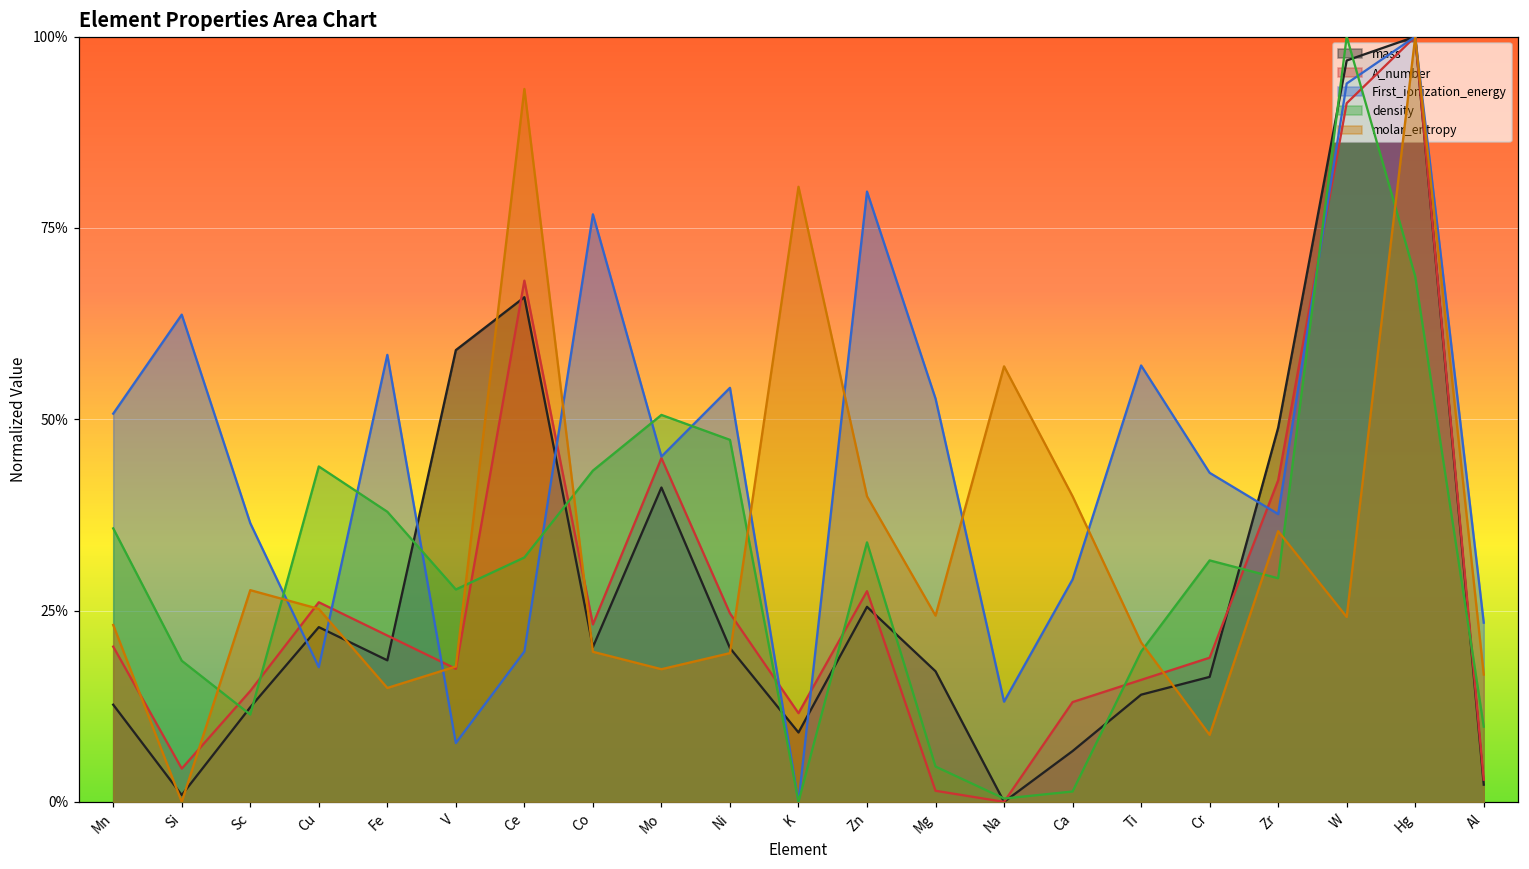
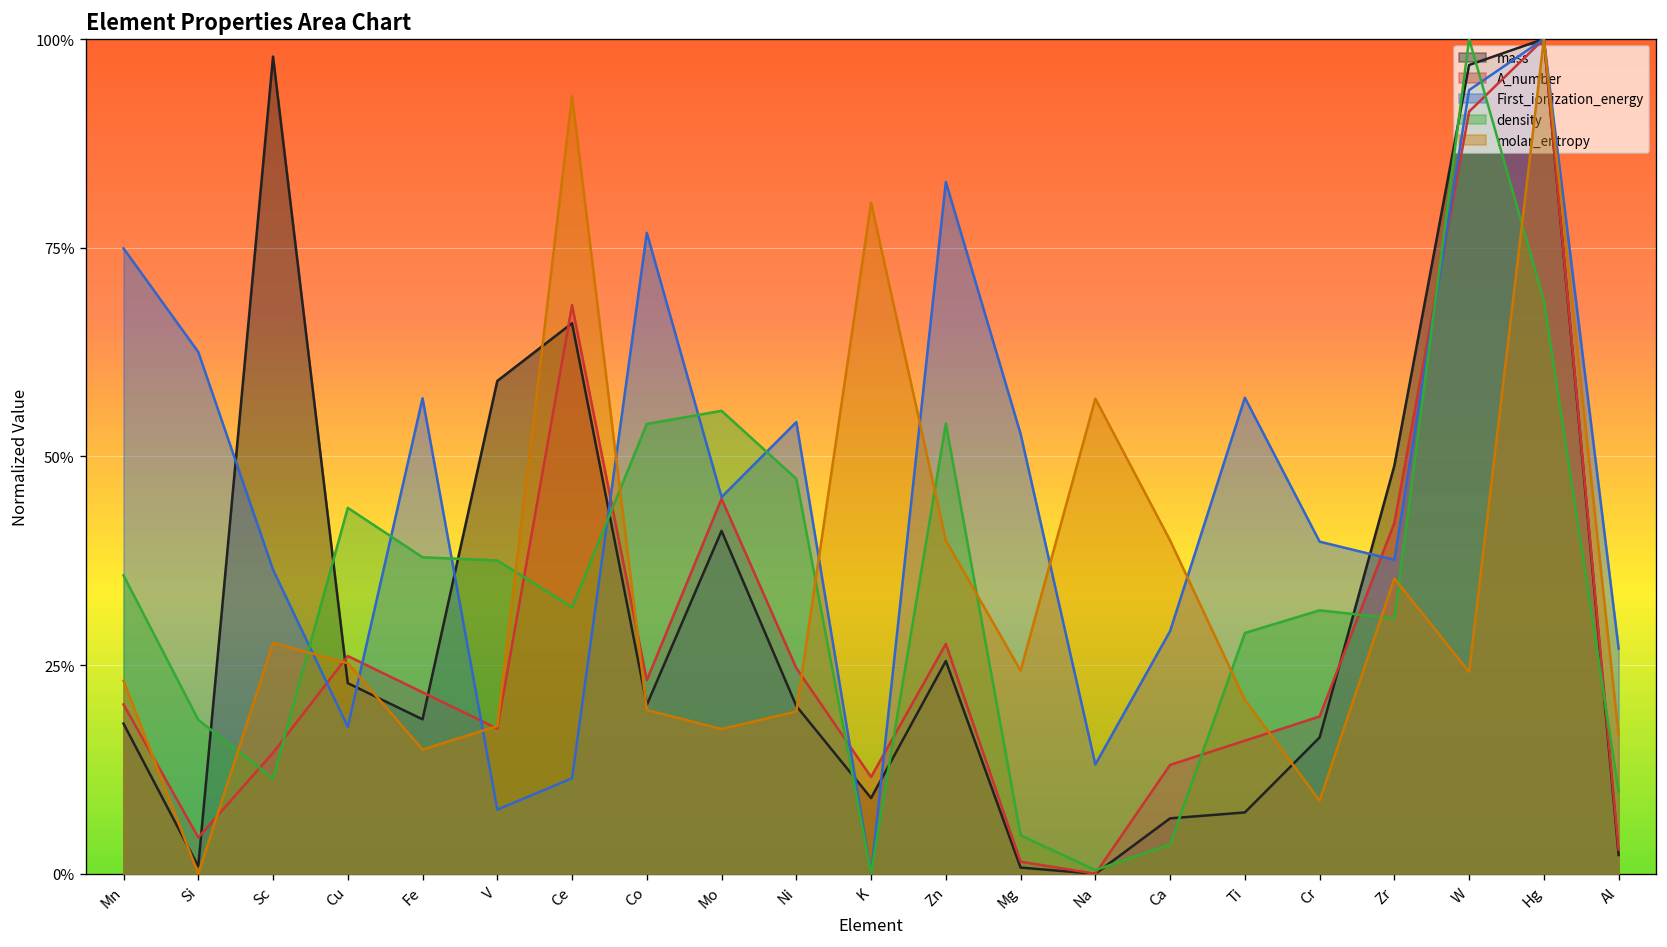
mass, Mn: 13% -> 18%
First_ionization_energy, Mn: 51% -> 75%
First_ionization_energy, Si: 64% -> 63%
mass, Sc: 12% -> 98%
First_ionization_energy, Fe: 58% -> 57%
density, V: 28% -> 38%
First_ionization_energy, Ce: 20% -> 11%
density, Co: 43% -> 54%
density, Mo: 51% -> 55%
First_ionization_energy, Zn: 80% -> 83%
density, Zn: 34% -> 54%
mass, Mg: 17% -> 1%
density, Ca: 1% -> 4%
mass, Ti: 14% -> 7%
density, Ti: 20% -> 29%
First_ionization_energy, Cr: 43% -> 40%
density, Zr: 29% -> 31%
First_ionization_energy, Al: 23% -> 27%
